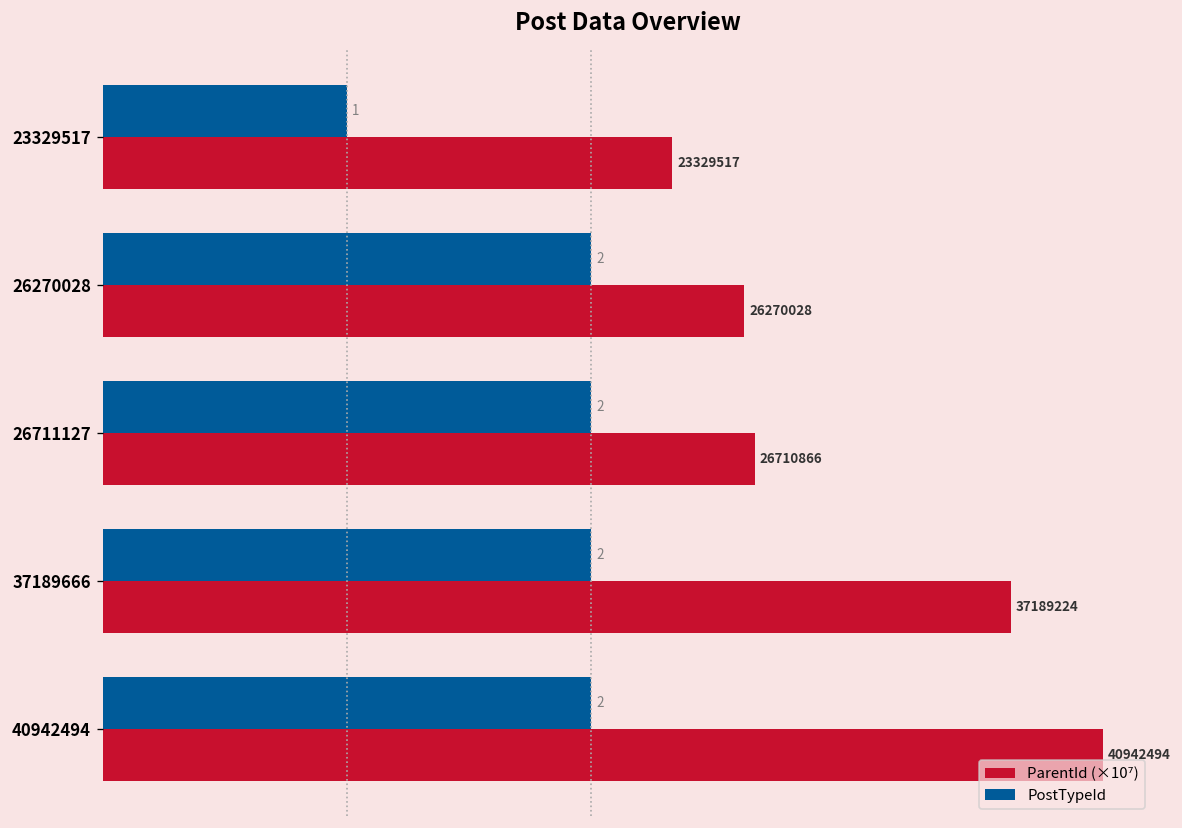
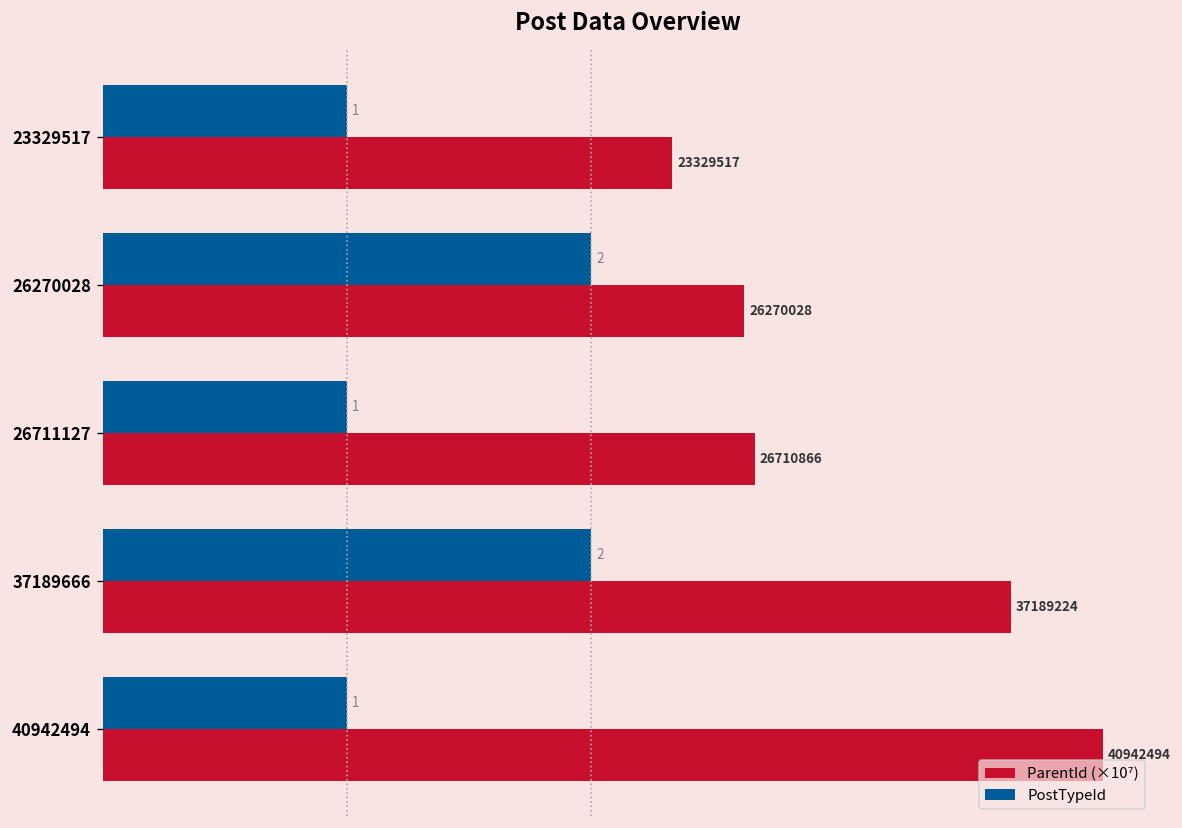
PostTypeId, 26711127: 2 -> 1
PostTypeId, 40942494: 2 -> 1
